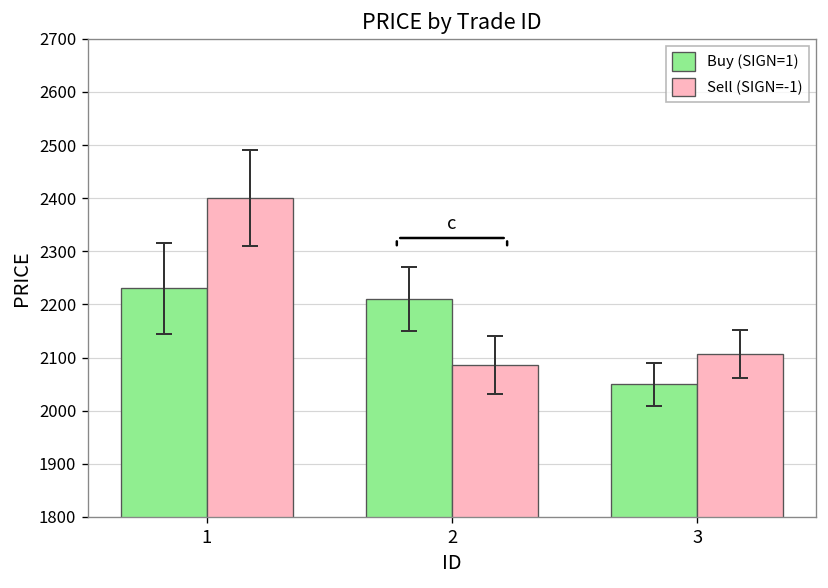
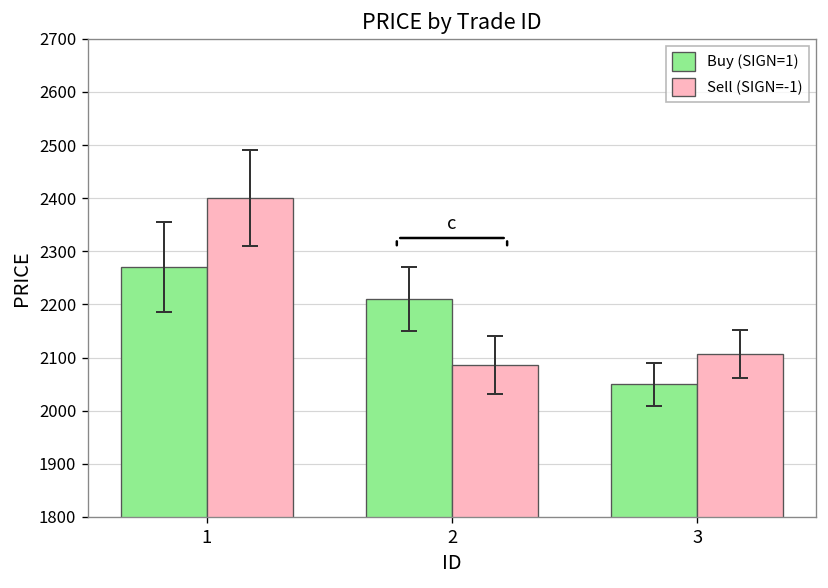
Buy (SIGN=1), 1: 2230 -> 2270
